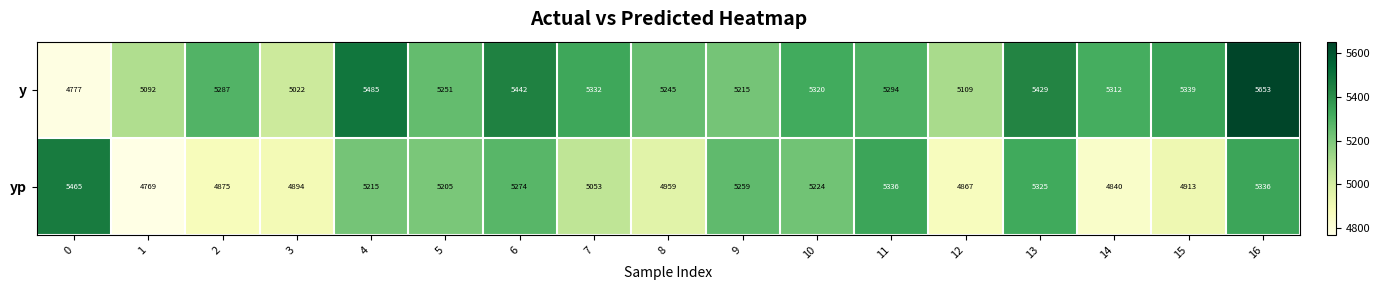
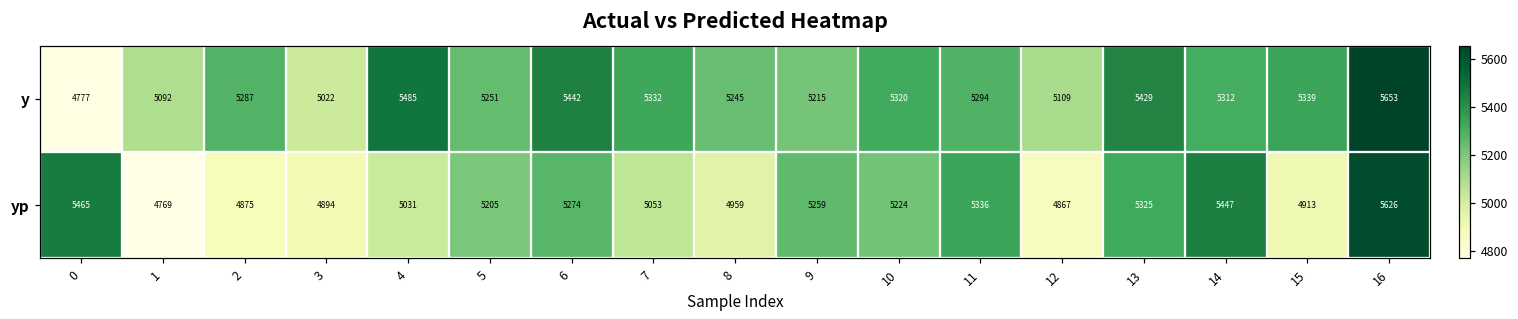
yp, 4: 5215 -> 5031
yp, 14: 4840 -> 5447
yp, 16: 5336 -> 5626
